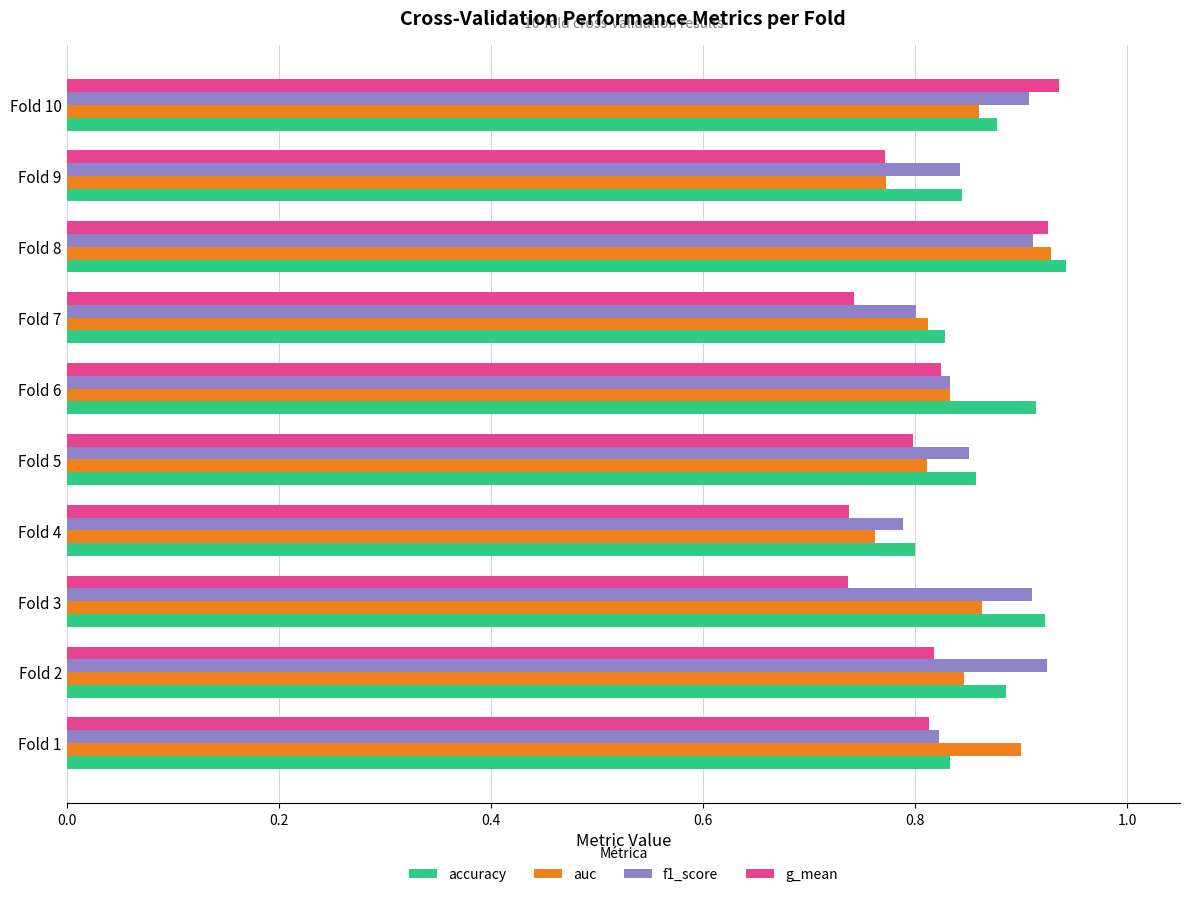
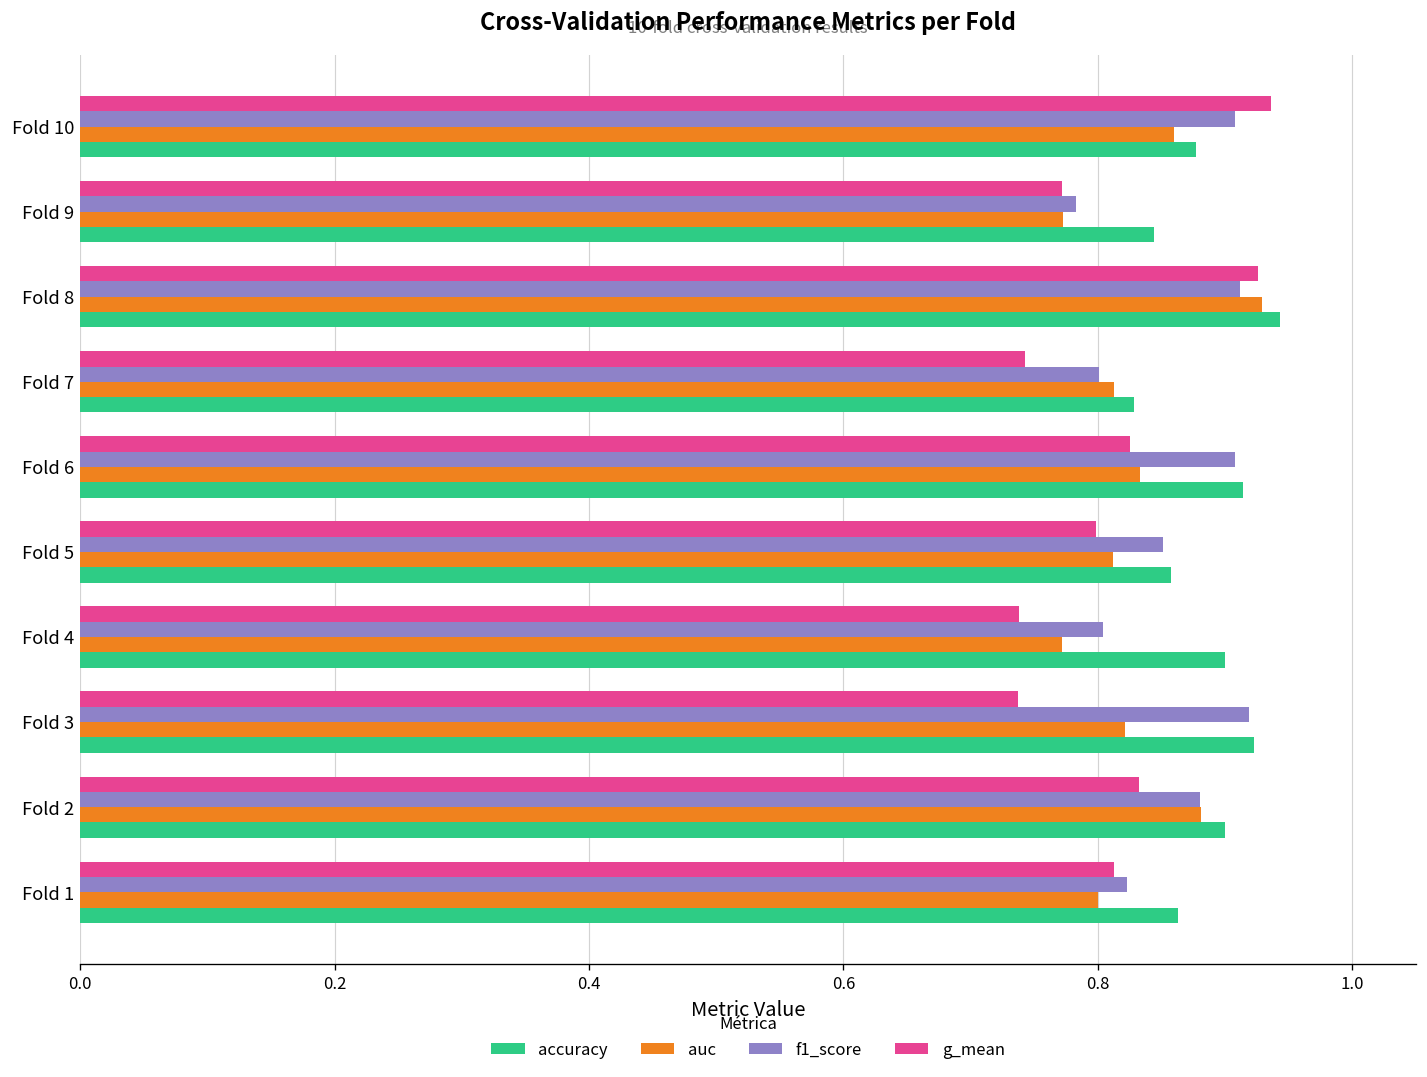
f1_score, Fold 9: 0.843 -> 0.782
f1_score, Fold 6: 0.833 -> 0.908
f1_score, Fold 4: 0.789 -> 0.804
auc, Fold 4: 0.762 -> 0.772
accuracy, Fold 4: 0.8 -> 0.9
f1_score, Fold 3: 0.910 -> 0.918
auc, Fold 3: 0.864 -> 0.821
g_mean, Fold 2: 0.818 -> 0.832
f1_score, Fold 2: 0.925 -> 0.880
auc, Fold 2: 0.846 -> 0.881
accuracy, Fold 2: 0.886 -> 0.900
auc, Fold 1: 0.9 -> 0.8
accuracy, Fold 1: 0.833 -> 0.863
